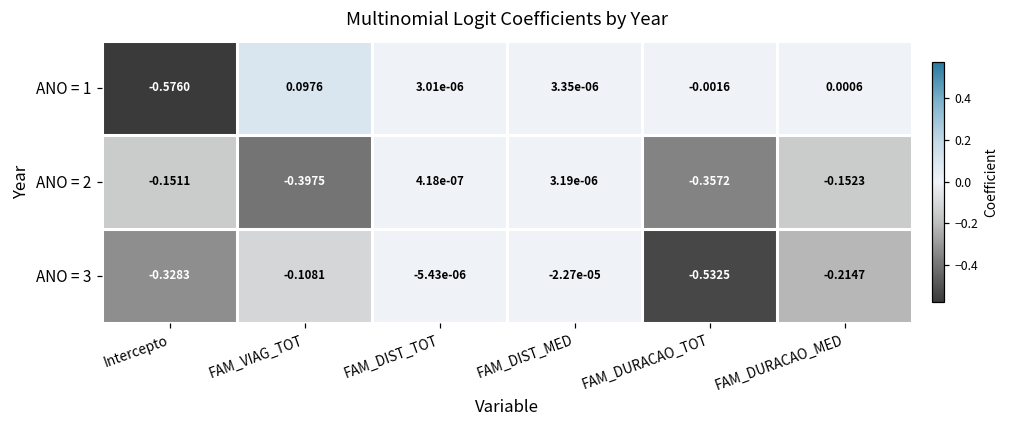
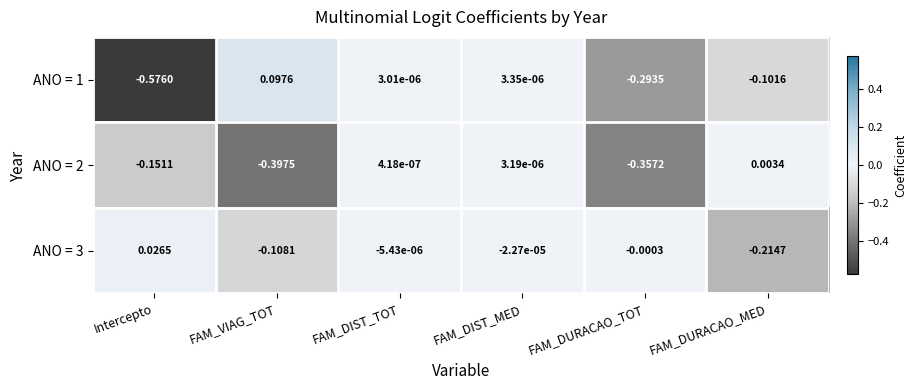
ANO = 1, FAM_DURACAO_TOT: -0.0016 -> -0.2935
ANO = 1, FAM_DURACAO_MED: 0.0006 -> -0.1016
ANO = 2, FAM_DURACAO_MED: -0.1523 -> 0.0034
ANO = 3, Intercepto: -0.3283 -> 0.0265
ANO = 3, FAM_DURACAO_TOT: -0.5325 -> -0.0003
